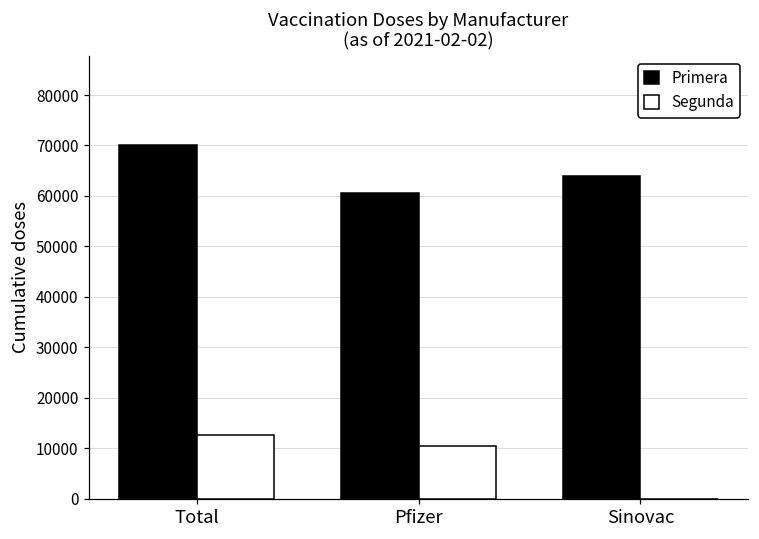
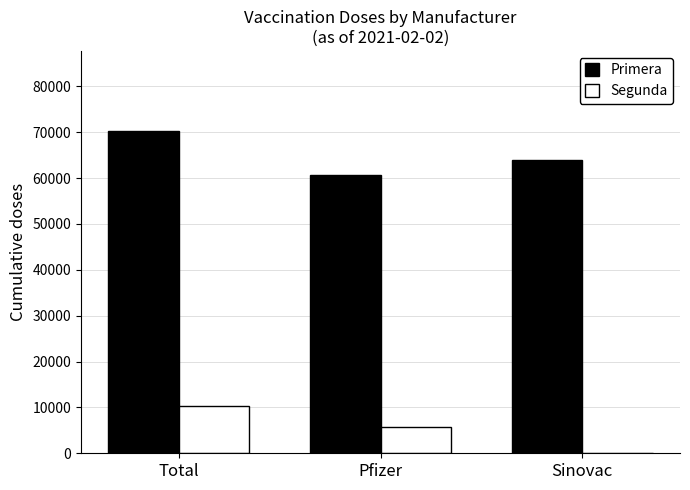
Segunda, Total: 13000 -> 10000
Segunda, Pfizer: 10000 -> 6000
